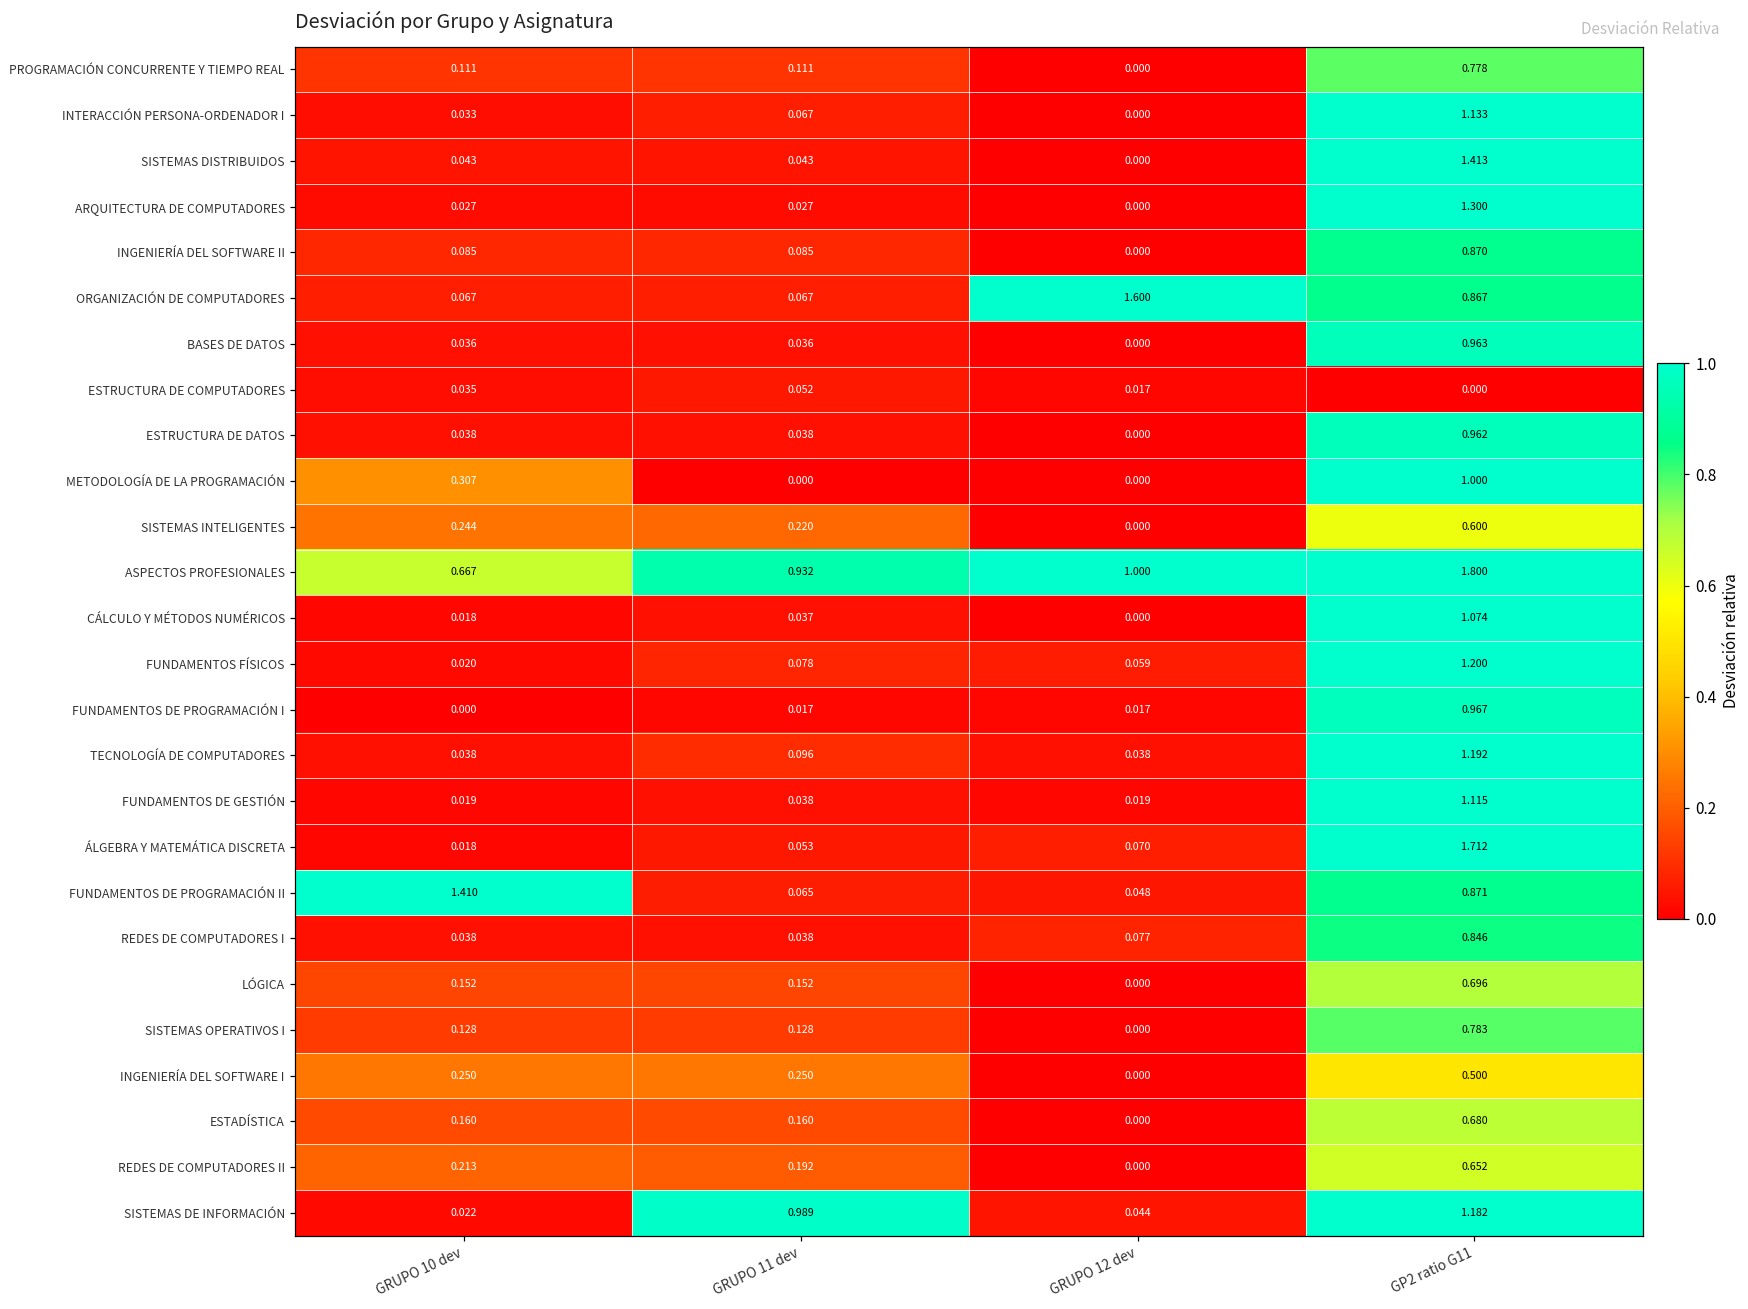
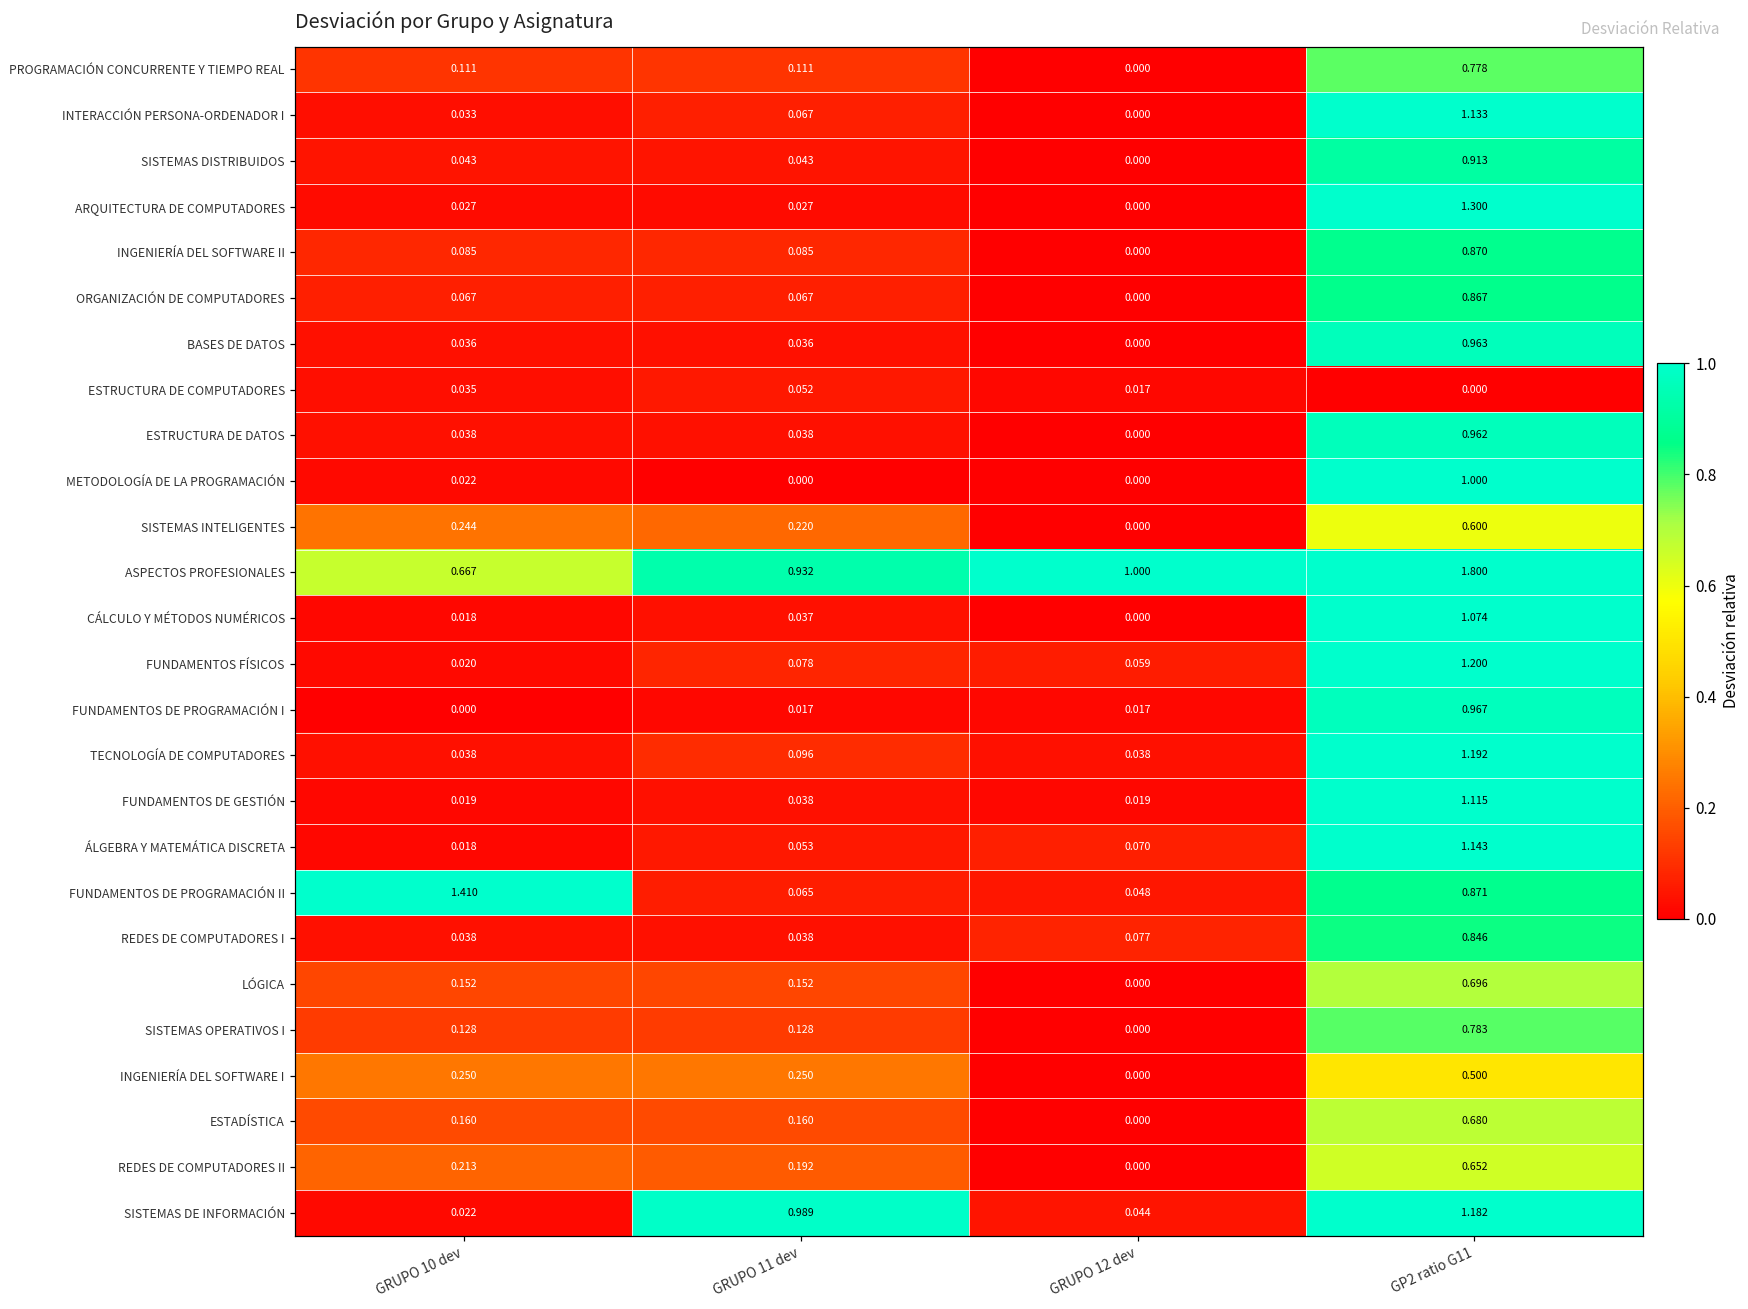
SISTEMAS DISTRIBUIDOS, GP2 ratio G11: 1.413 -> 0.913
ORGANIZACIÓN DE COMPUTADORES, GRUPO 12 dev: 1.600 -> 0.000
METODOLOGÍA DE LA PROGRAMACIÓN, GRUPO 10 dev: 0.307 -> 0.022
ÁLGEBRA Y MATEMÁTICA DISCRETA, GP2 ratio G11: 1.712 -> 1.143
